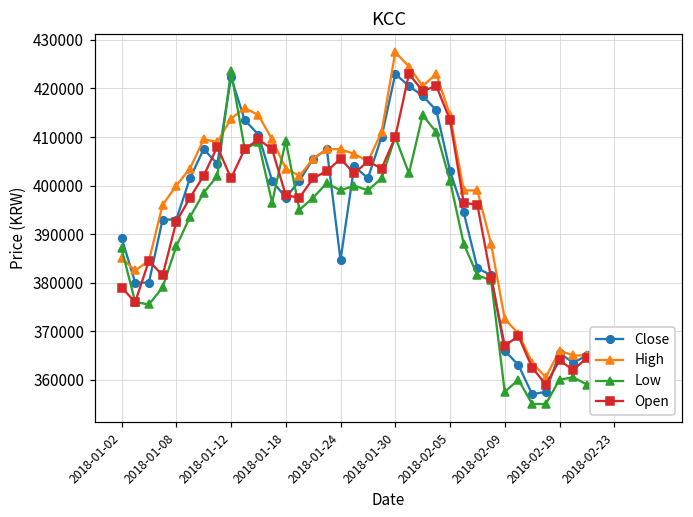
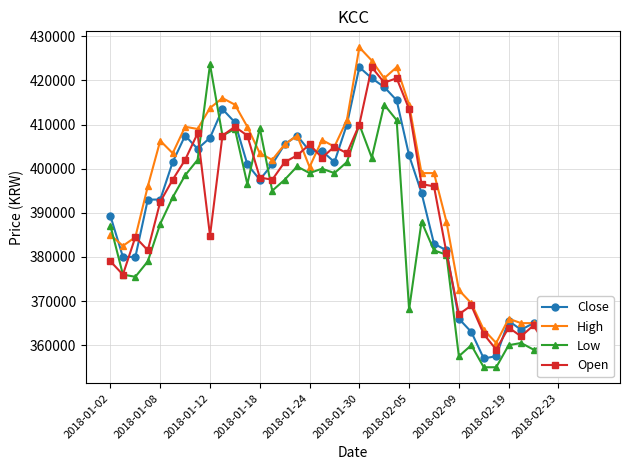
High, 2018-01-08: 400000 -> 406000
Close, 2018-01-12: 422000 -> 407000
Open, 2018-01-12: 402000 -> 385000
Close, 2018-01-24: 385000 -> 404000
High, 2018-01-24: 408000 -> 400000
Low, 2018-02-05: 401000 -> 368000
